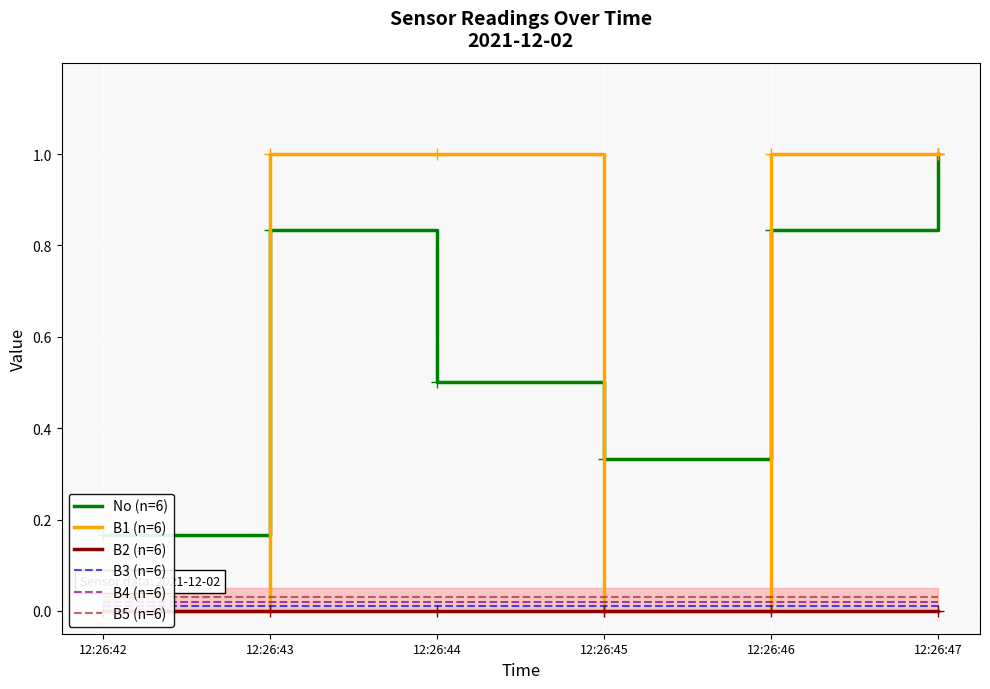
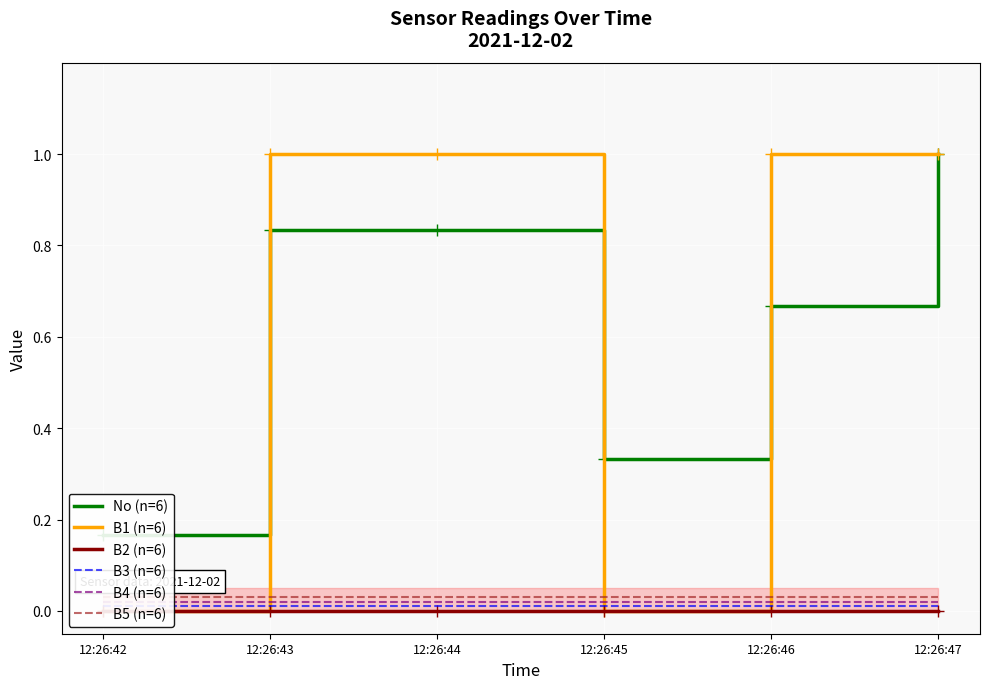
No (n=6), 12:26:44: 0.50 -> 0.83
No (n=6), 12:26:46: 0.83 -> 0.67
